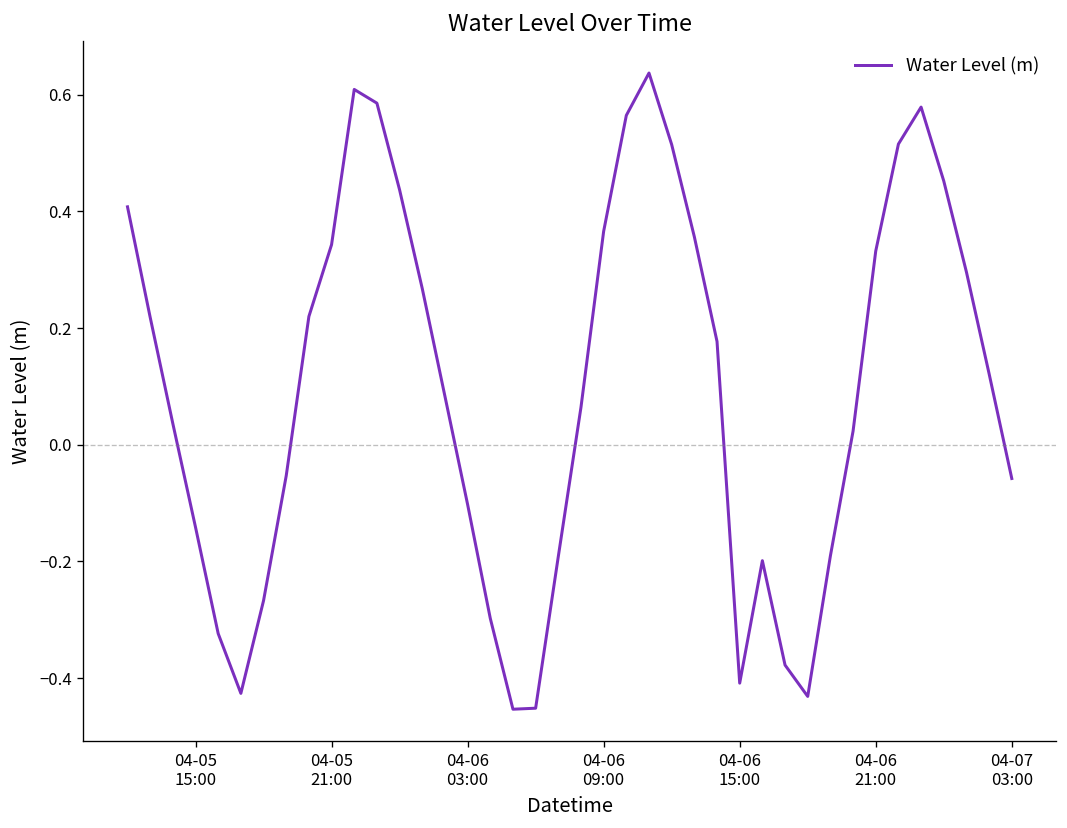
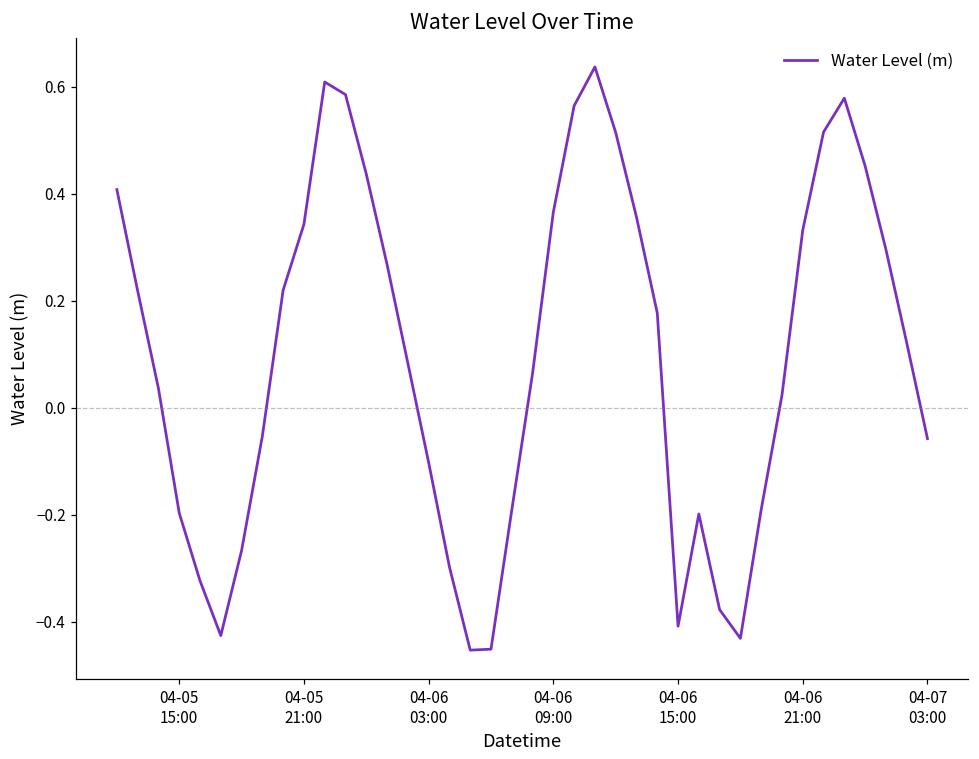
04-05 15:00: -0.14 -> -0.20
